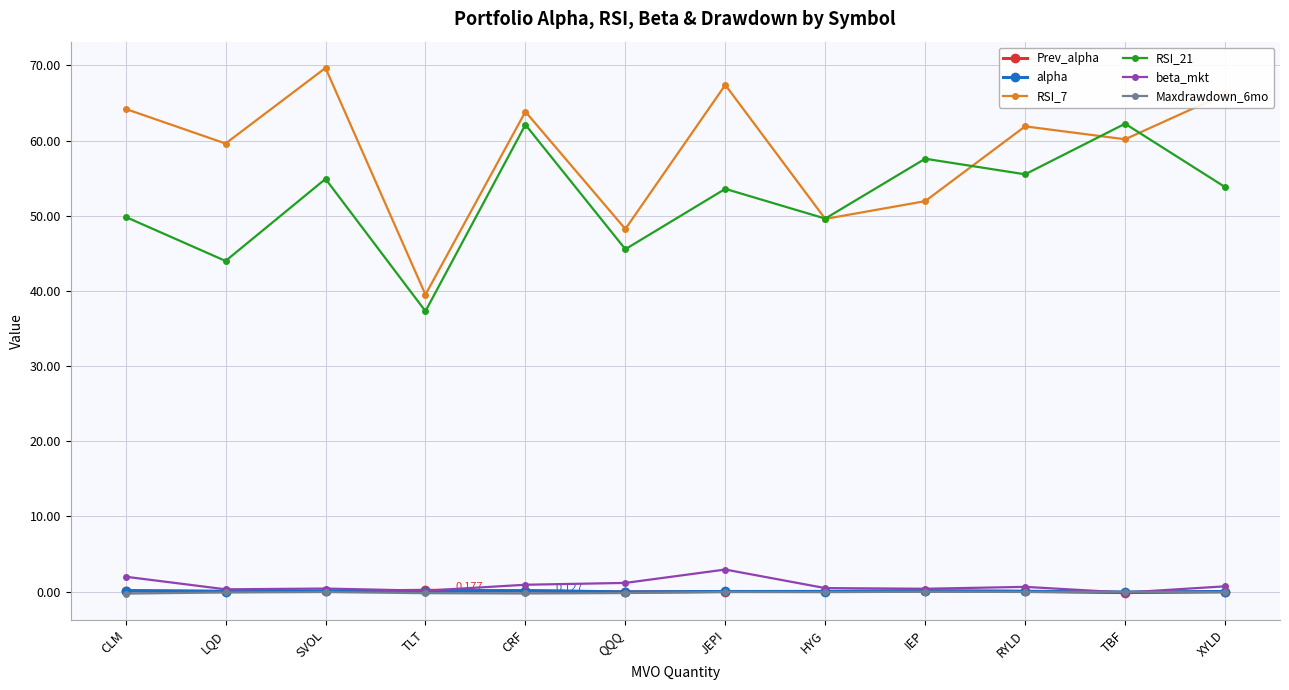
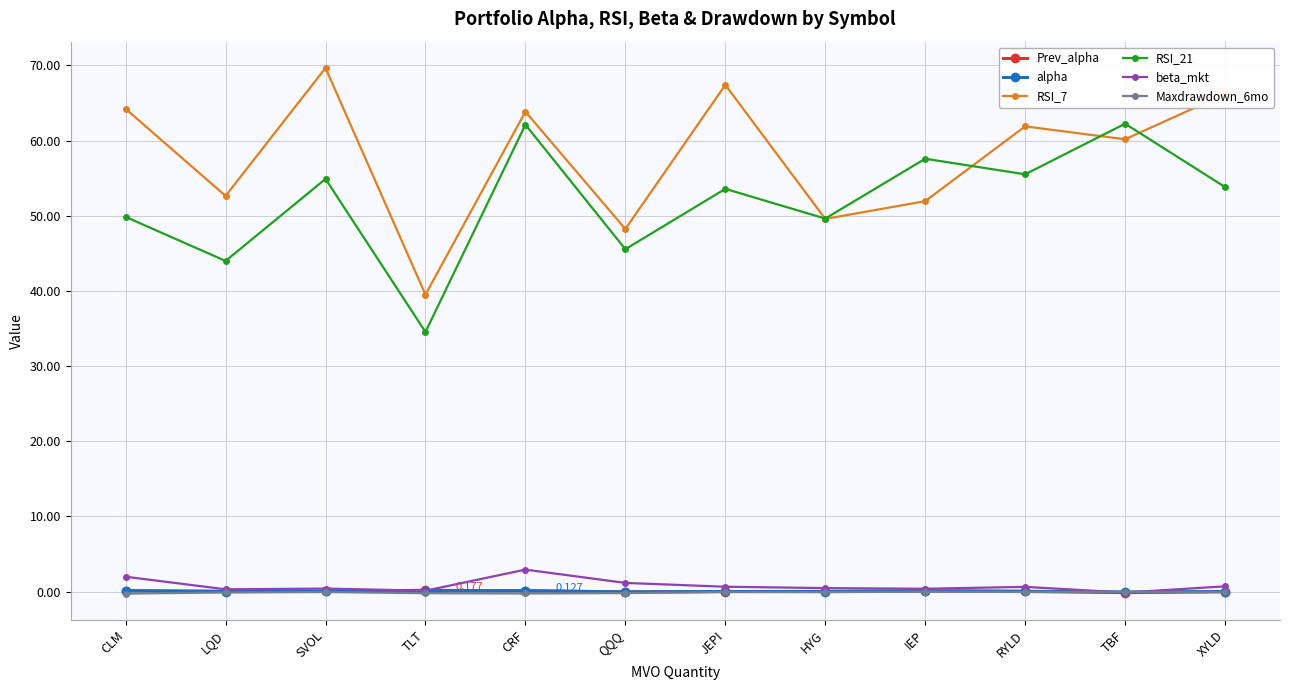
RSI_7, LQD: 60 -> 53
RSI_21, TLT: 37 -> 35
beta_mkt, CRF: 1 -> 3
beta_mkt, JEPI: 3 -> 1
